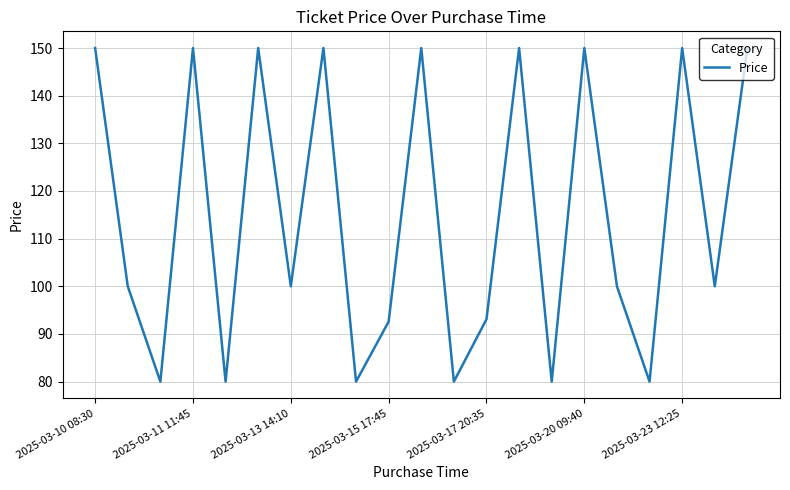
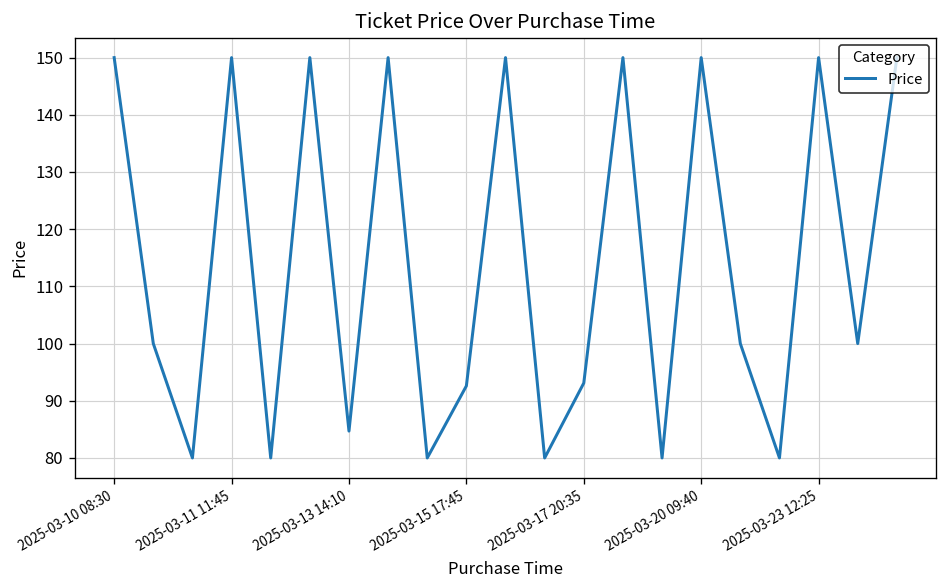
2025-03-13 14:10: 100 -> 85
